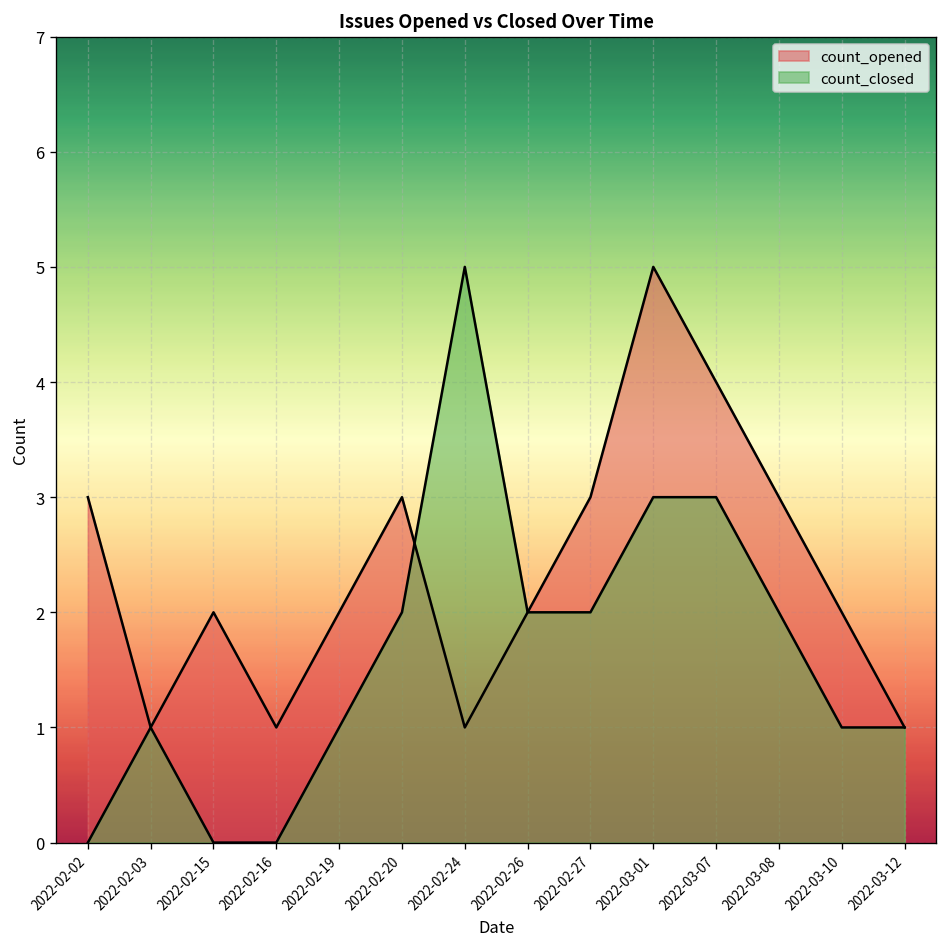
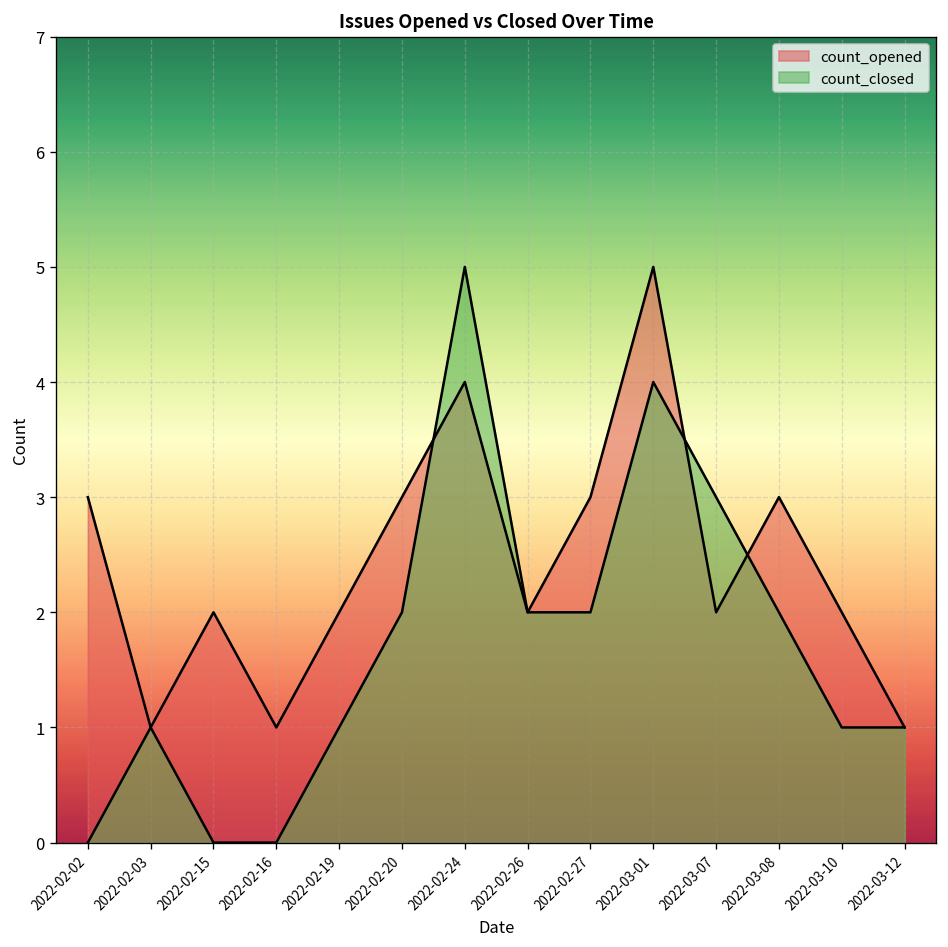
count_opened, 2022-02-24: 1 -> 4
count_closed, 2022-03-01: 3 -> 4
count_opened, 2022-03-07: 4 -> 2
